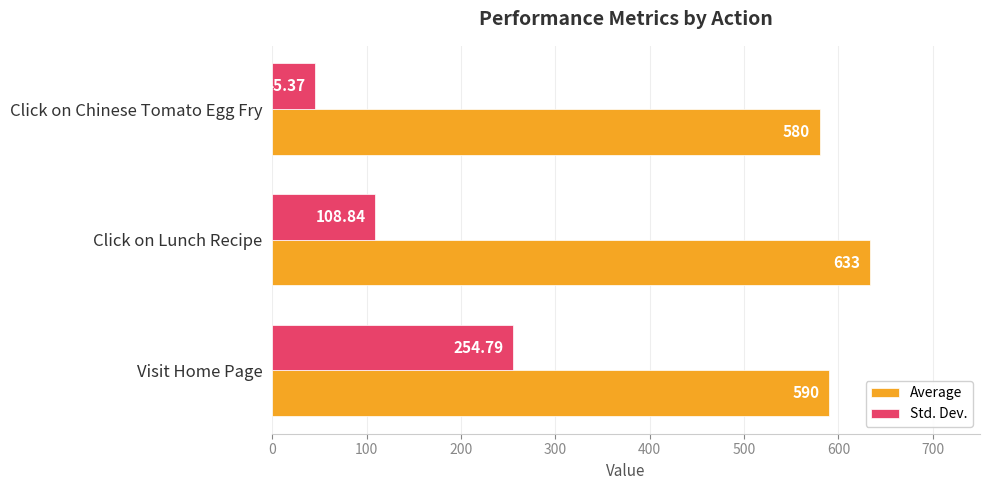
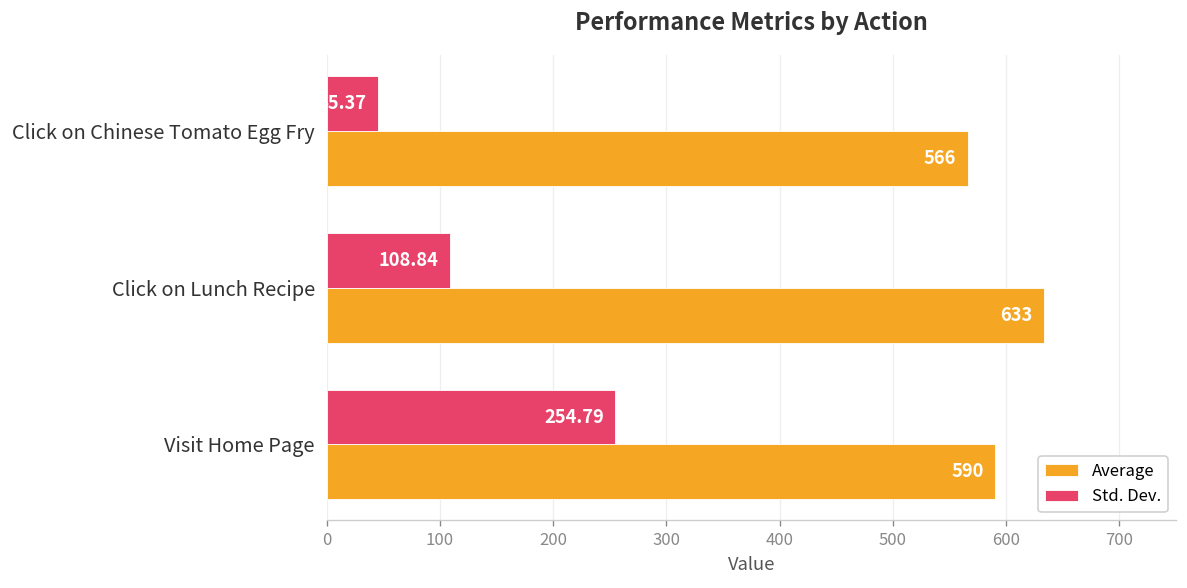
Average, Click on Chinese Tomato Egg Fry: 580 -> 566
